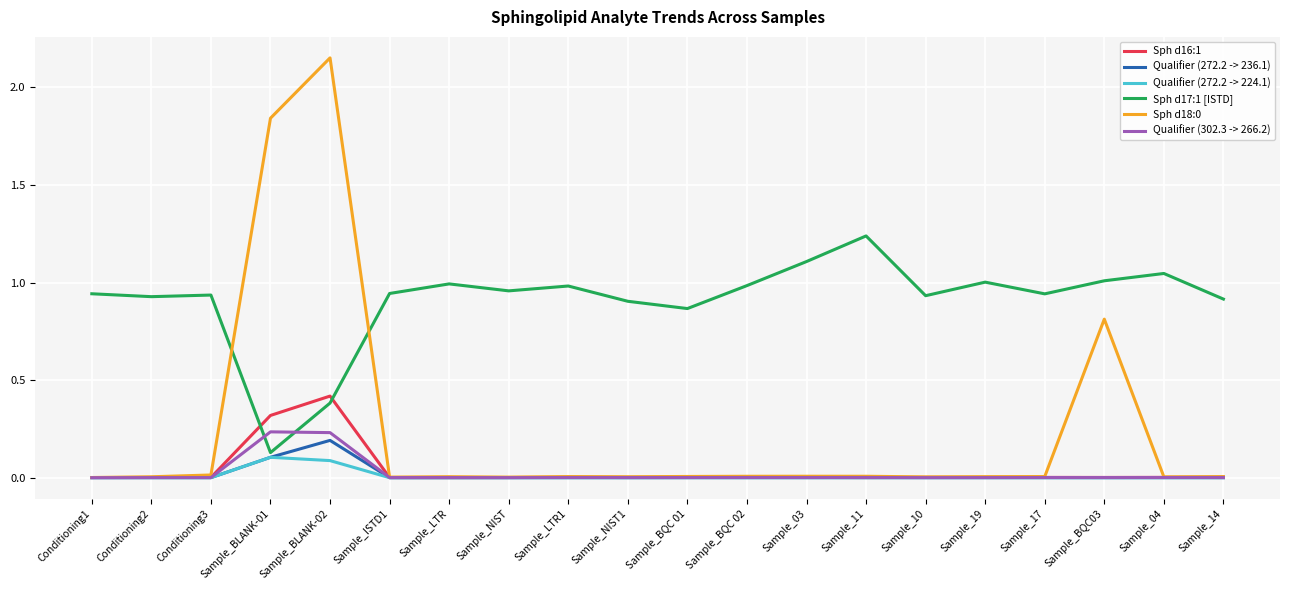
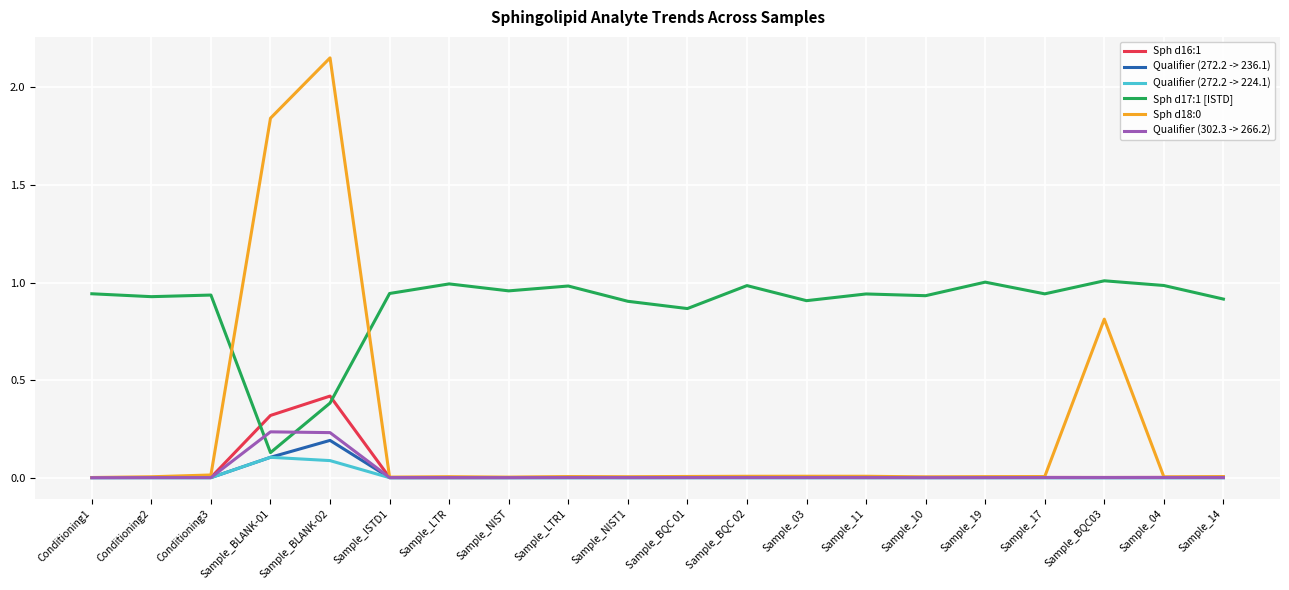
Sph d17:1 [ISTD], Sample_03: 1.11 -> 0.91
Sph d17:1 [ISTD], Sample_11: 1.24 -> 0.94
Sph d17:1 [ISTD], Sample_04: 1.05 -> 0.98
